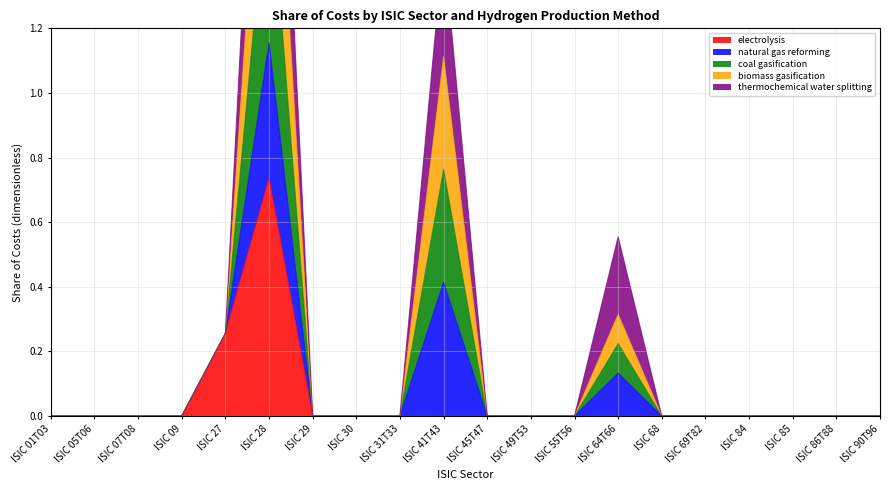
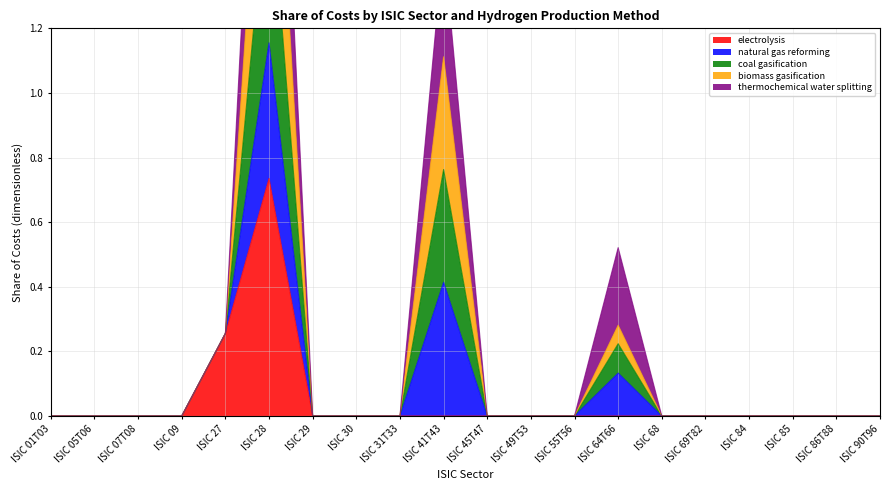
biomass gasification, ISIC 64T66: 0.09 -> 0.06
